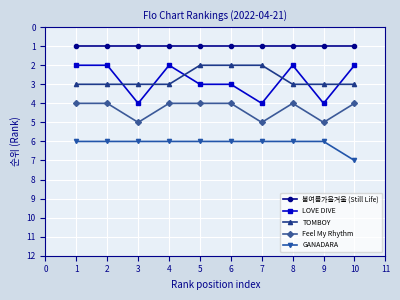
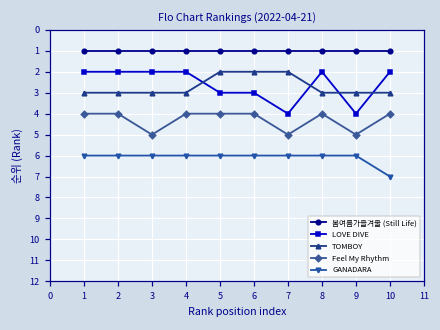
LOVE DIVE, 3: 4 -> 2
